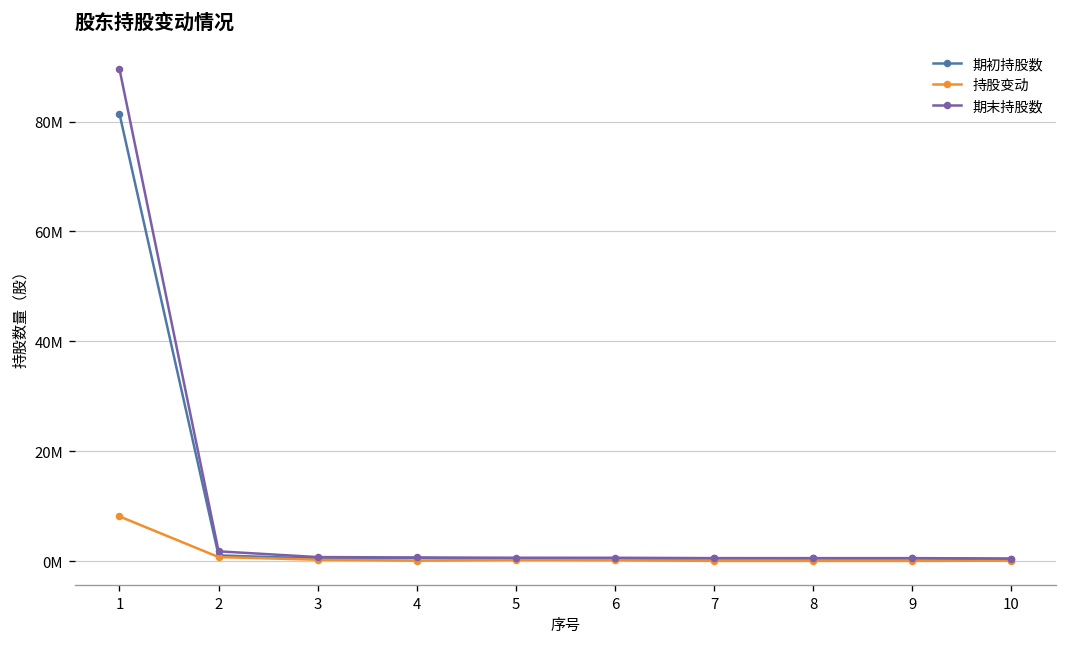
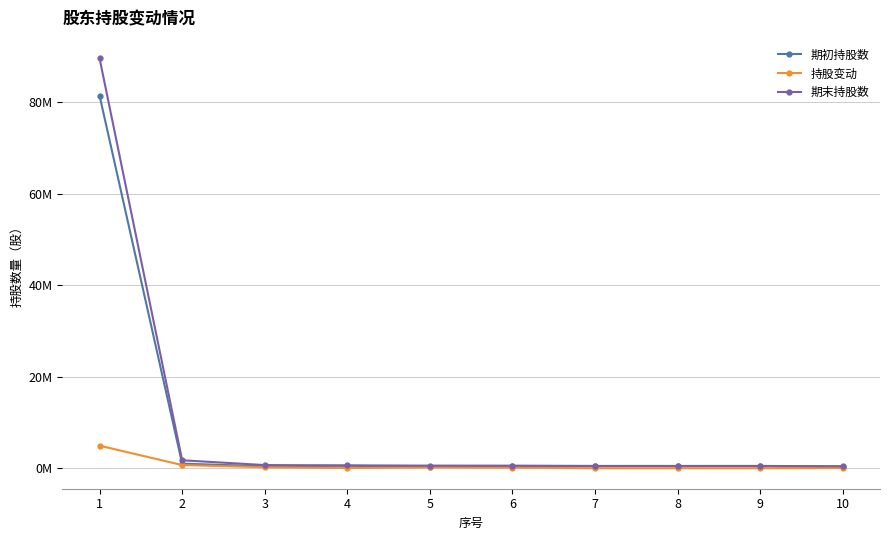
持股变动, 1: 8000000 -> 5000000
